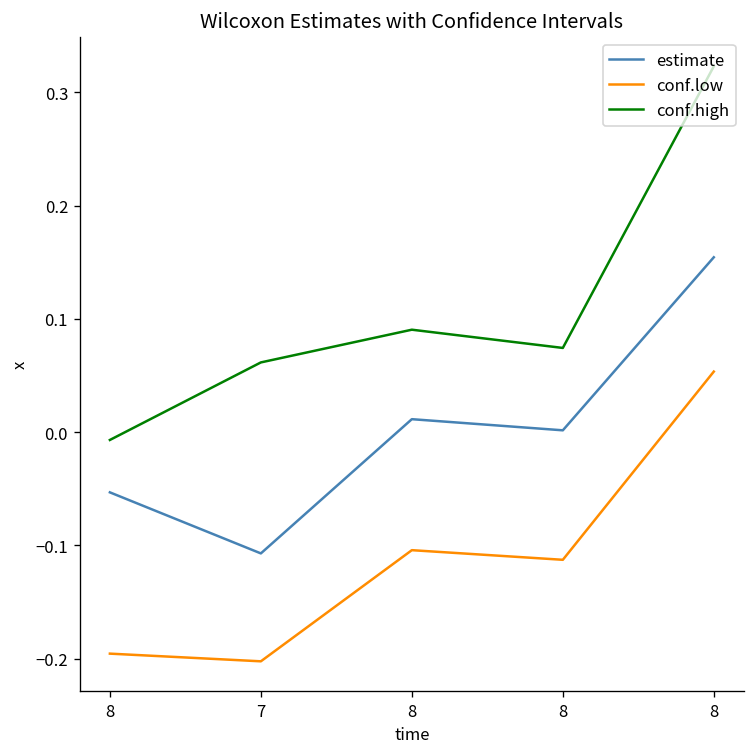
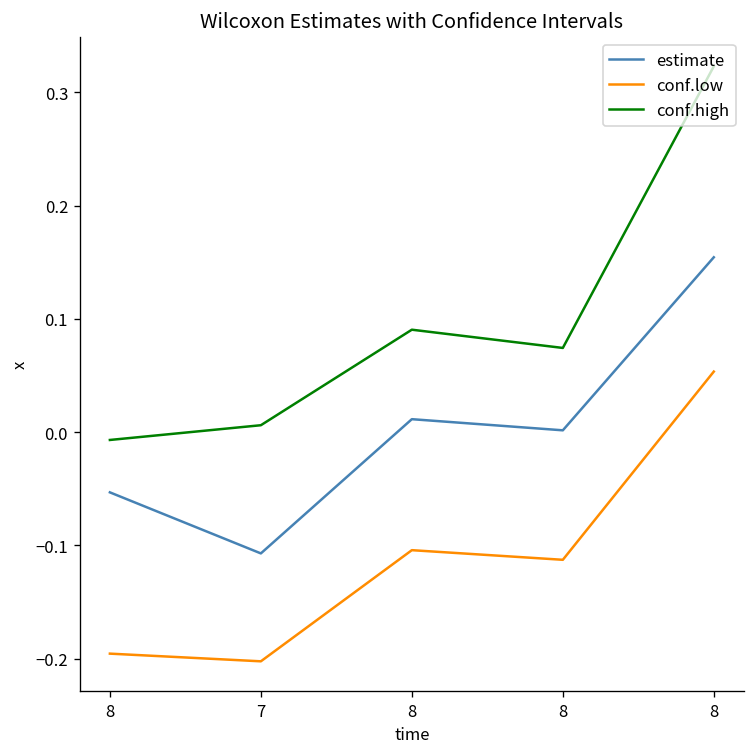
conf.high, 7: 0.06 -> 0.01
